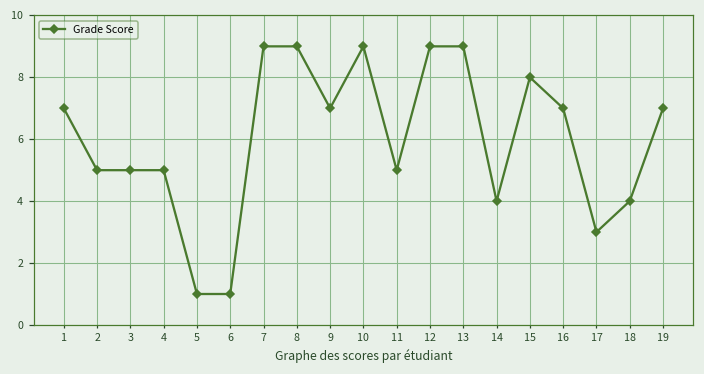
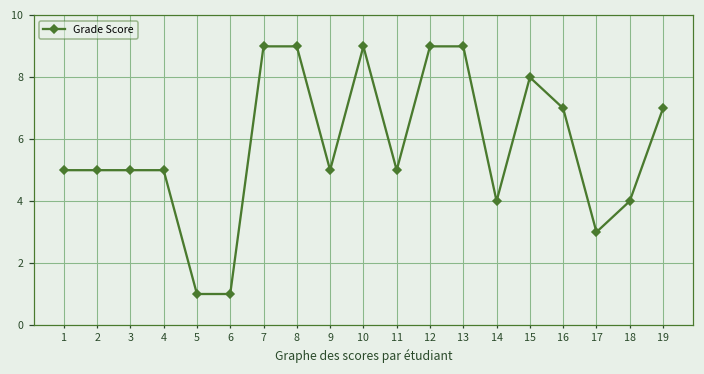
1: 7 -> 5
9: 7 -> 5
